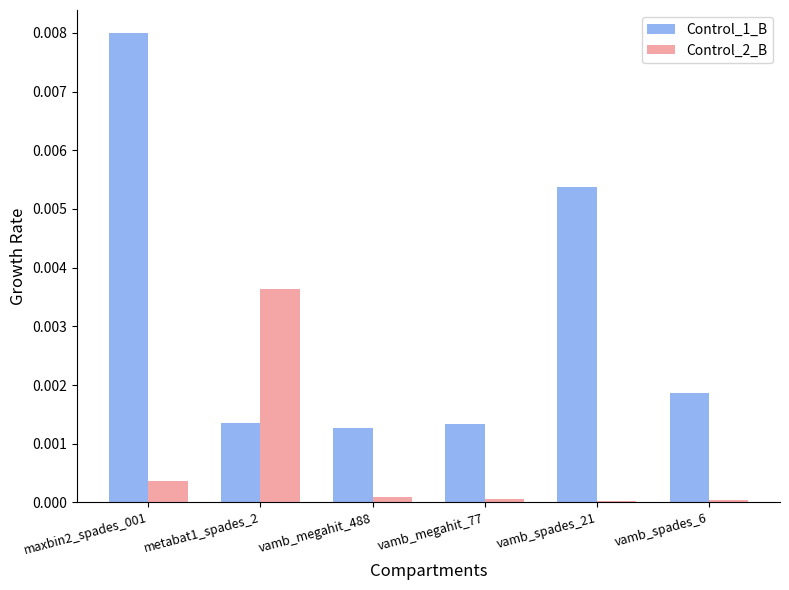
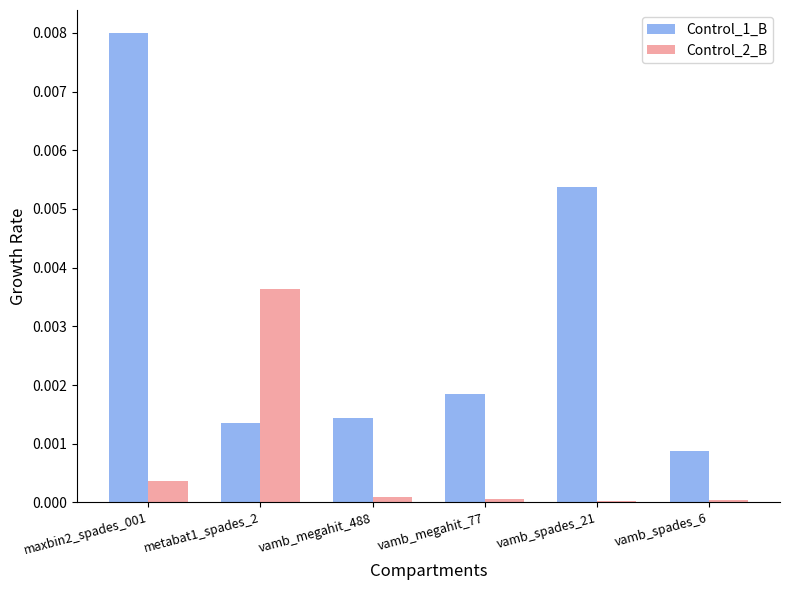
Control_1_B, vamb_megahit_488: 0.0013 -> 0.0014
Control_1_B, vamb_megahit_77: 0.0013 -> 0.0018
Control_1_B, vamb_spades_6: 0.0019 -> 0.0009
